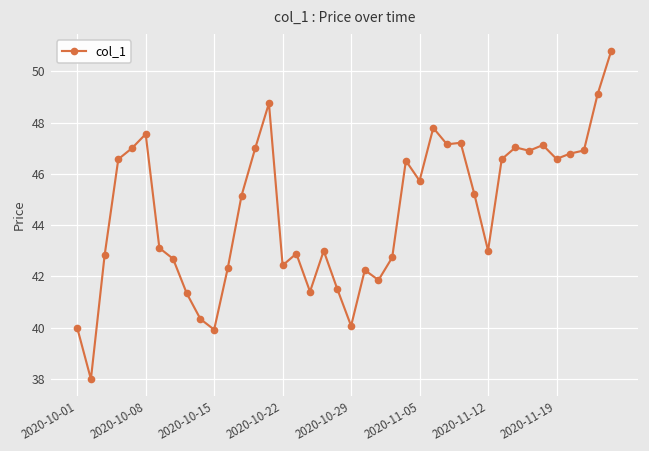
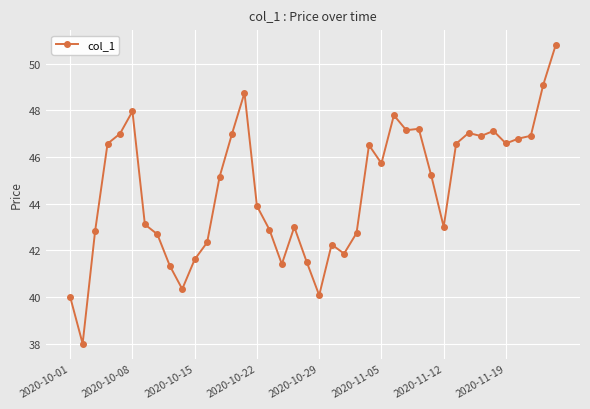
2020-10-08: 47.5 -> 48.0
2020-10-15: 39.9 -> 41.6
2020-10-22: 42.4 -> 43.9
